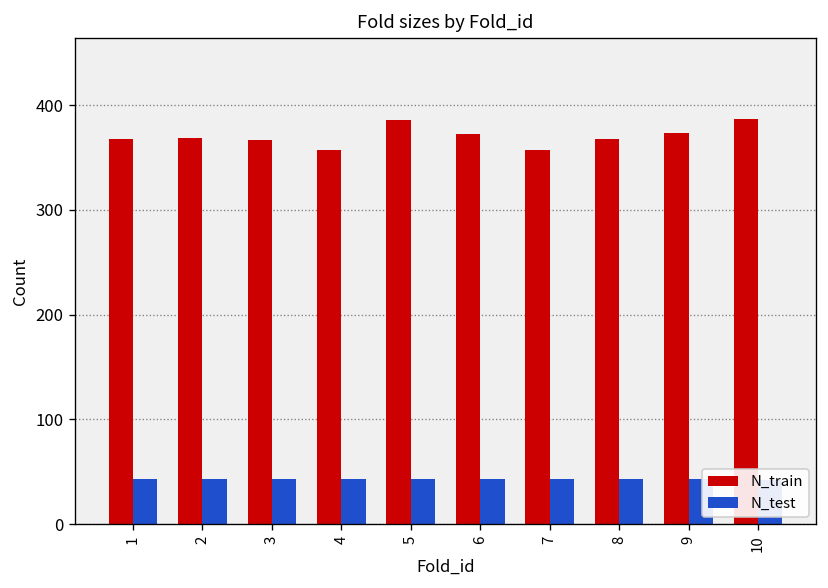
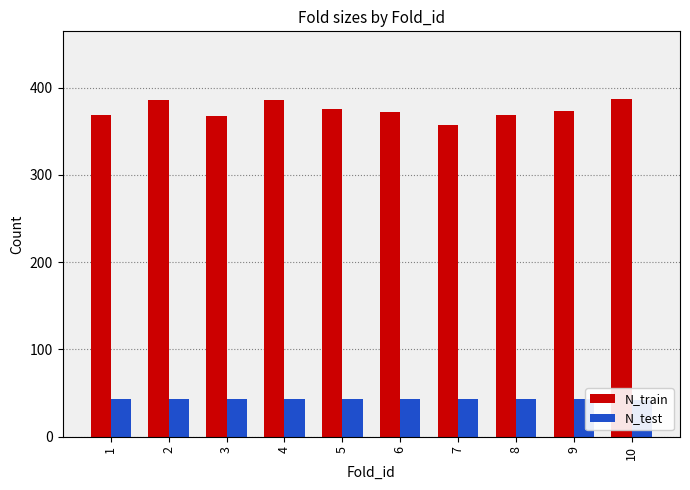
N_train, 2: 370 -> 390
N_train, 4: 360 -> 390
N_train, 5: 390 -> 380
